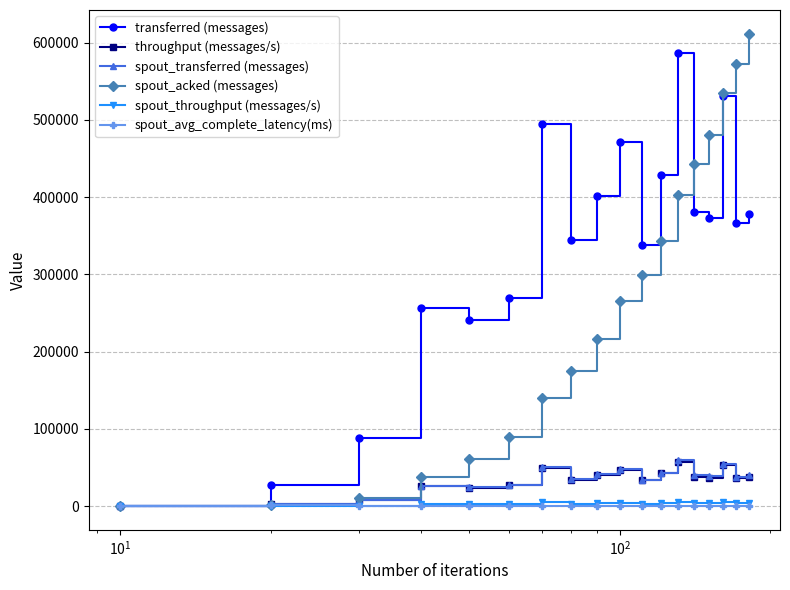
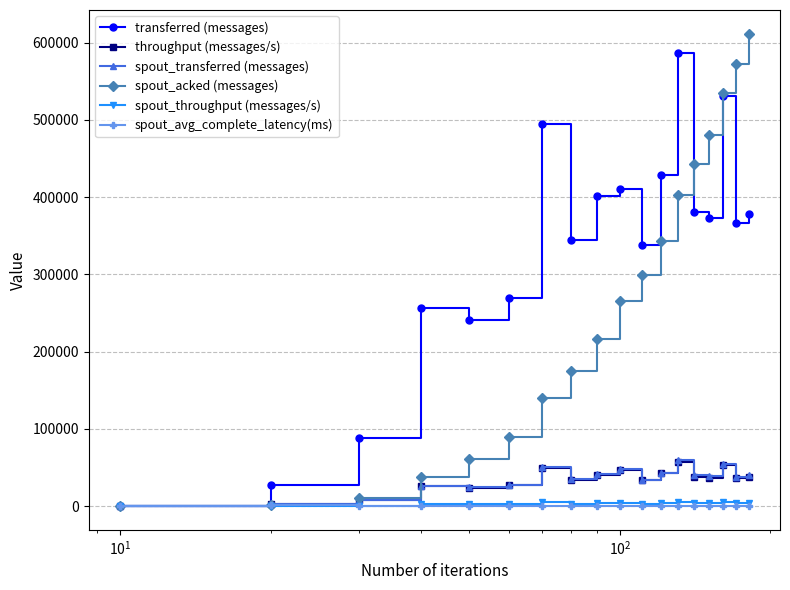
transferred (messages), 10^2: 470000 -> 410000
